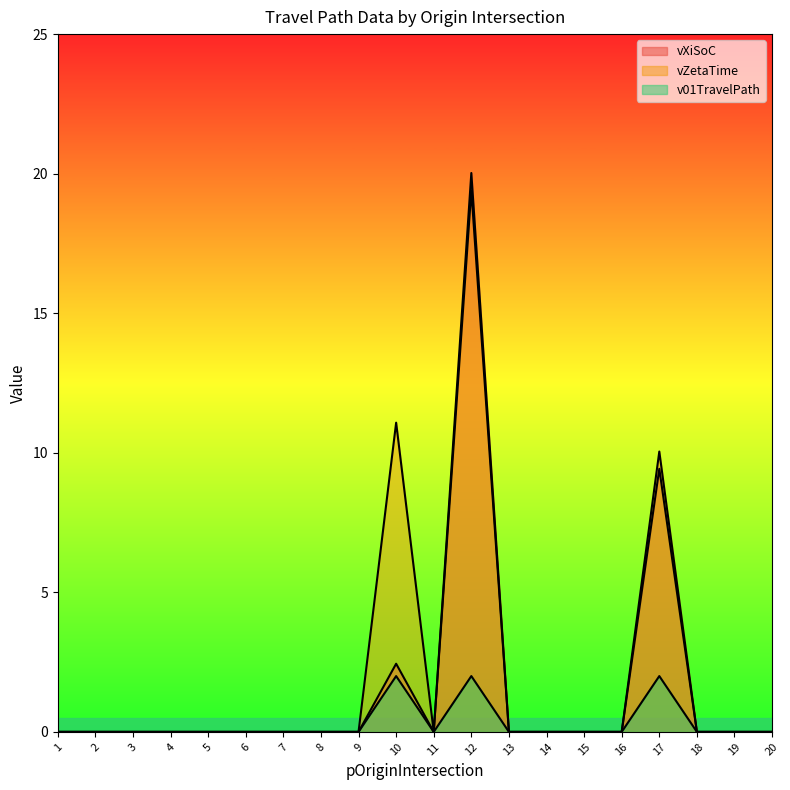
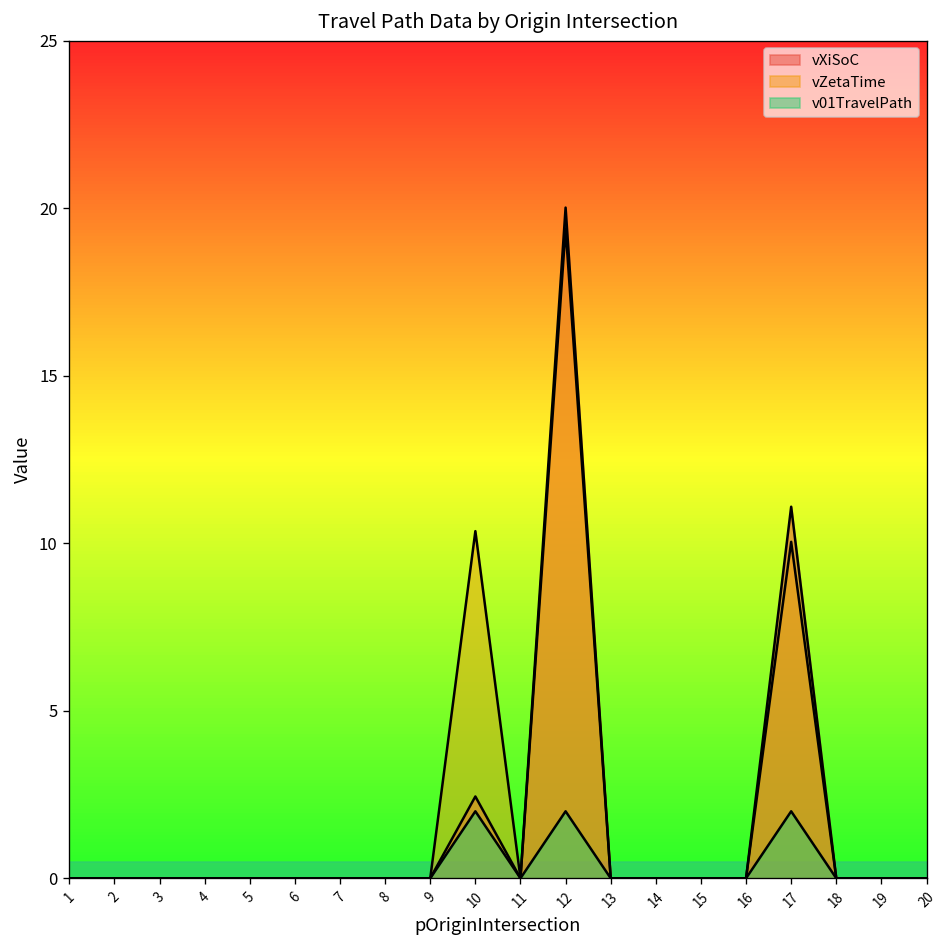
vZetaTime, 10: 11.1 -> 10.4
vXiSoC, 17: 9.4 -> 11.1
